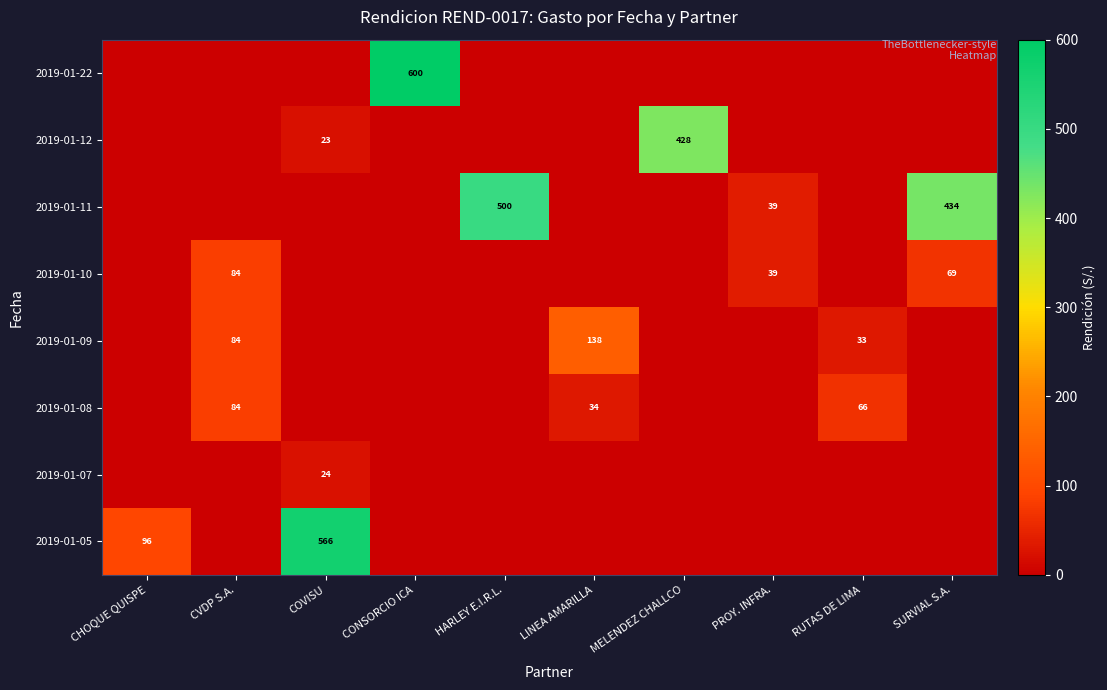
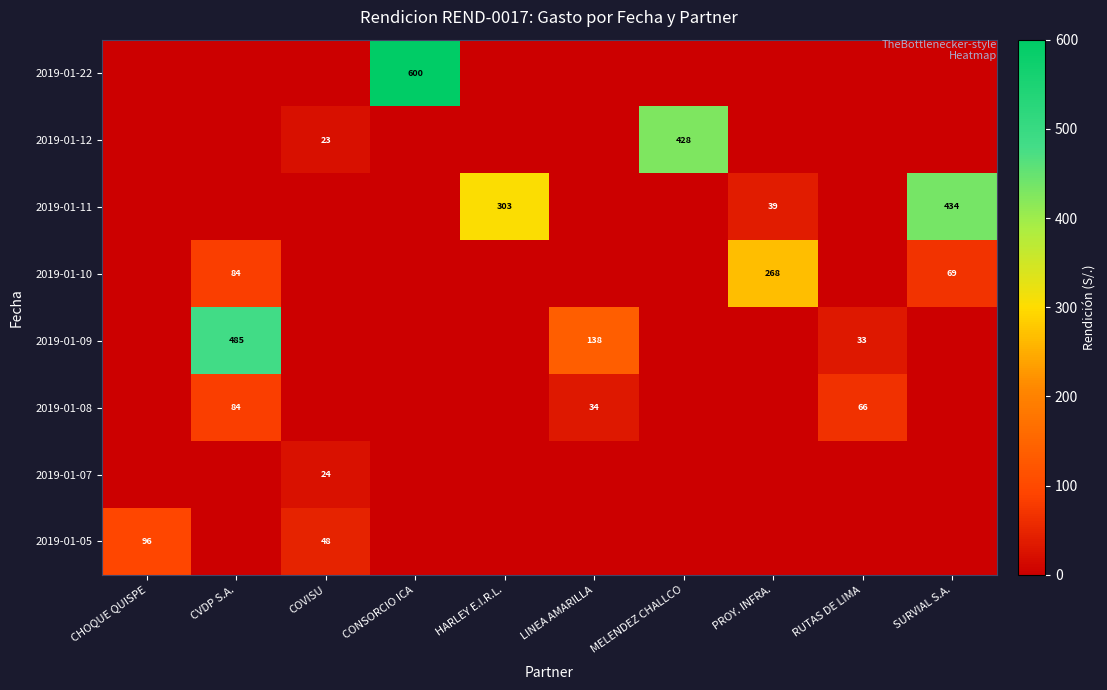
2019-01-11, HARLEY E.I.R.L.: 500 -> 303
2019-01-10, PROY. INFRA.: 39 -> 268
2019-01-09, CVDP S.A.: 84 -> 485
2019-01-05, COVISU: 566 -> 48
